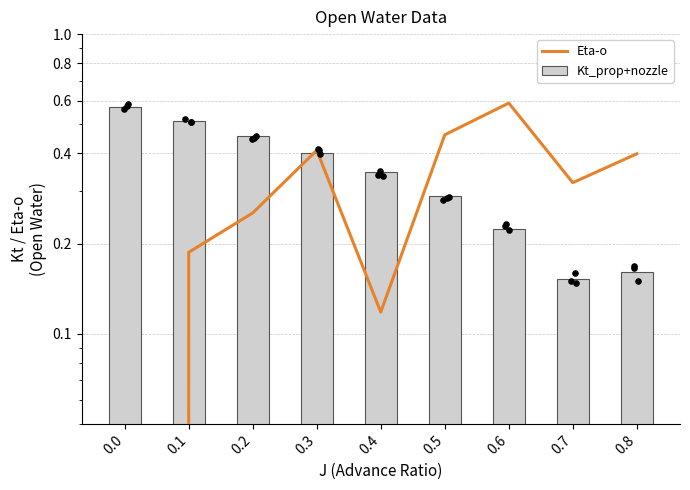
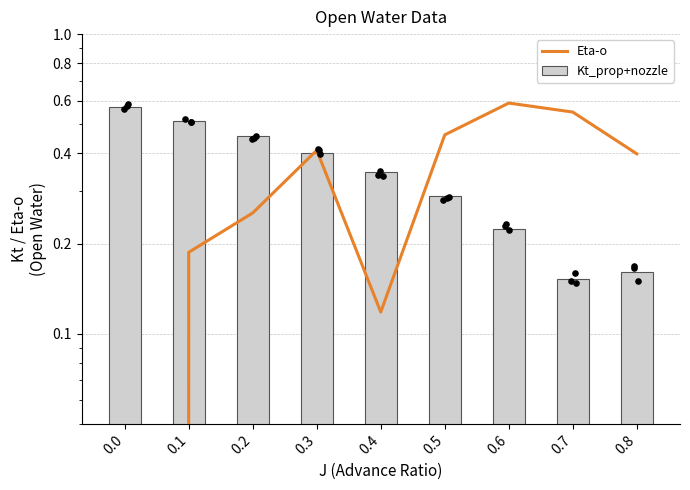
Eta-o, 0.7: 0.32 -> 0.55
